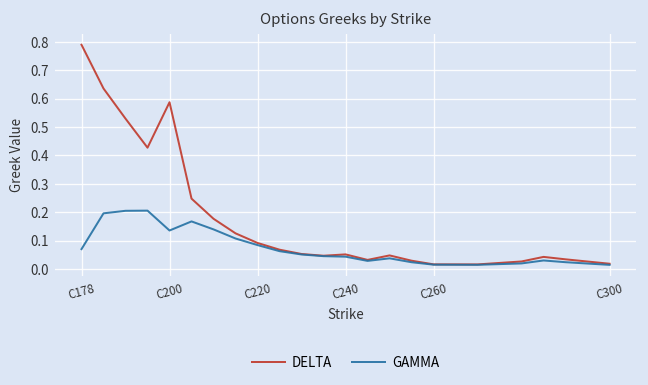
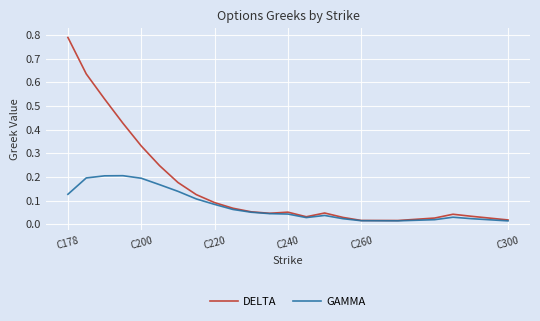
GAMMA, C178: 0.07 -> 0.13
DELTA, C200: 0.59 -> 0.33
GAMMA, C200: 0.14 -> 0.19
